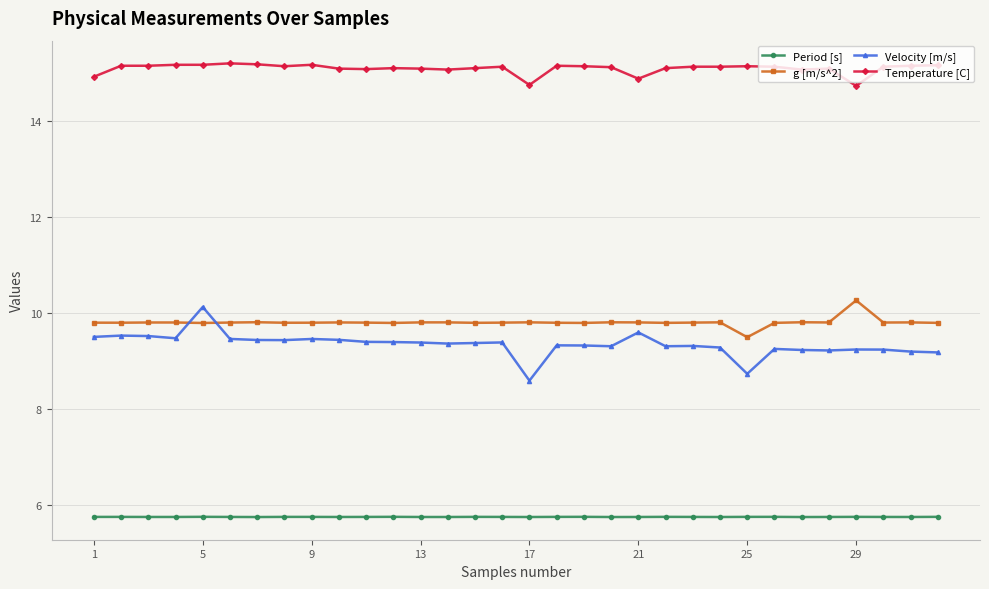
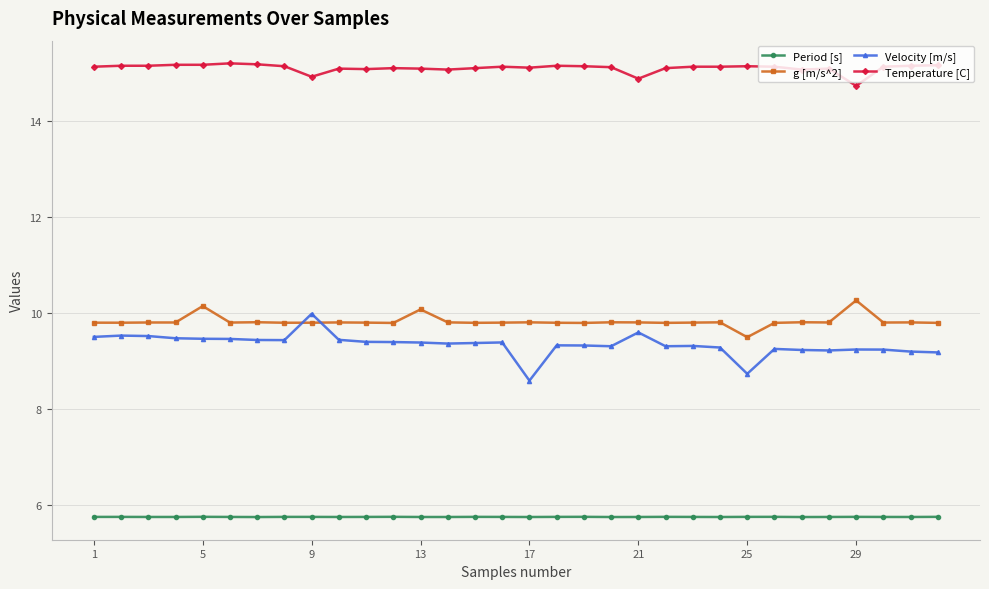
Temperature [C], 1: 14.9 -> 15.1
g [m/s^2], 5: 9.8 -> 10.1
Velocity [m/s], 5: 10.1 -> 9.5
Velocity [m/s], 9: 9.5 -> 10.0
Temperature [C], 9: 15.2 -> 14.9
g [m/s^2], 13: 9.8 -> 10.1
Temperature [C], 17: 14.8 -> 15.1
